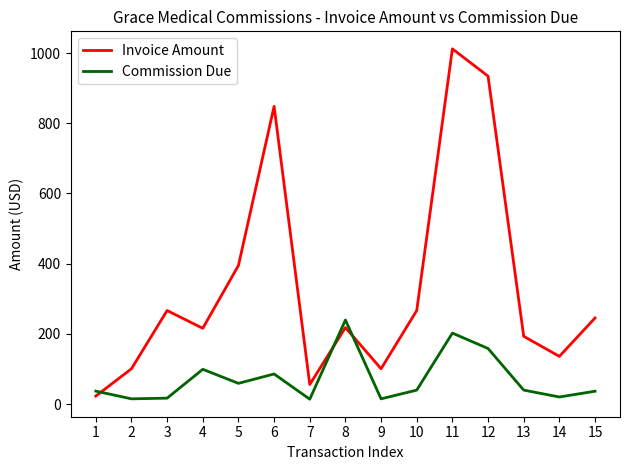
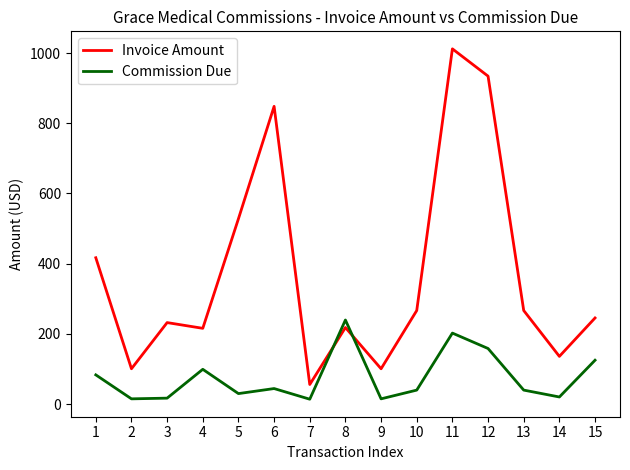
Invoice Amount, 1: 20 -> 420
Commission Due, 1: 40 -> 80
Invoice Amount, 3: 270 -> 230
Invoice Amount, 5: 400 -> 530
Commission Due, 5: 60 -> 30
Commission Due, 6: 90 -> 40
Invoice Amount, 13: 190 -> 270
Commission Due, 15: 40 -> 130
